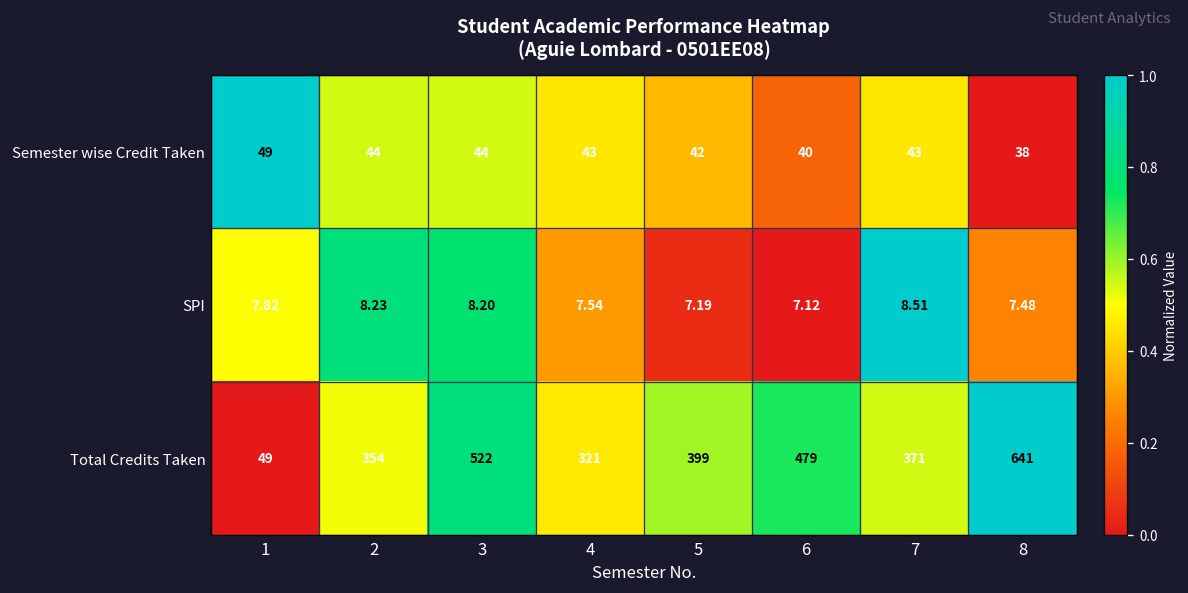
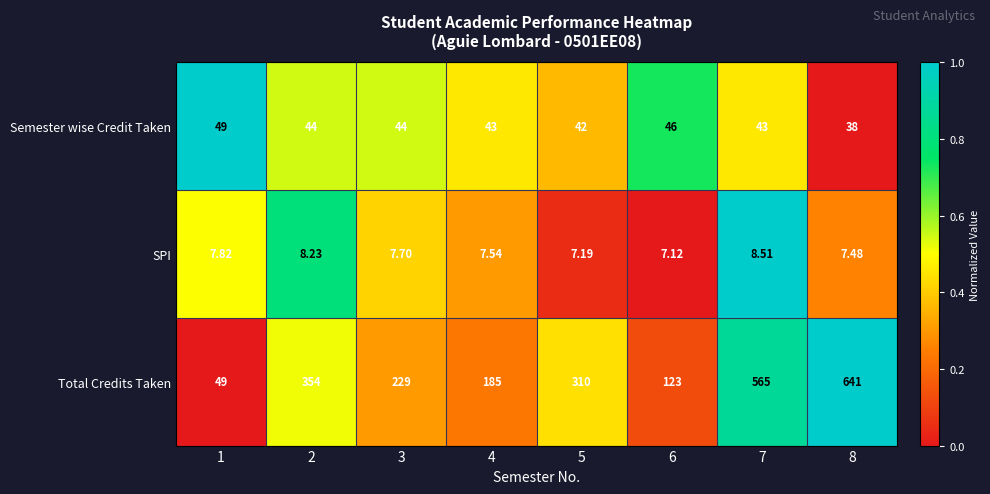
Semester wise Credit Taken, 6: 40 -> 46
SPI, 3: 8.20 -> 7.70
Total Credits Taken, 3: 522 -> 229
Total Credits Taken, 4: 321 -> 185
Total Credits Taken, 5: 399 -> 310
Total Credits Taken, 6: 479 -> 123
Total Credits Taken, 7: 371 -> 565
